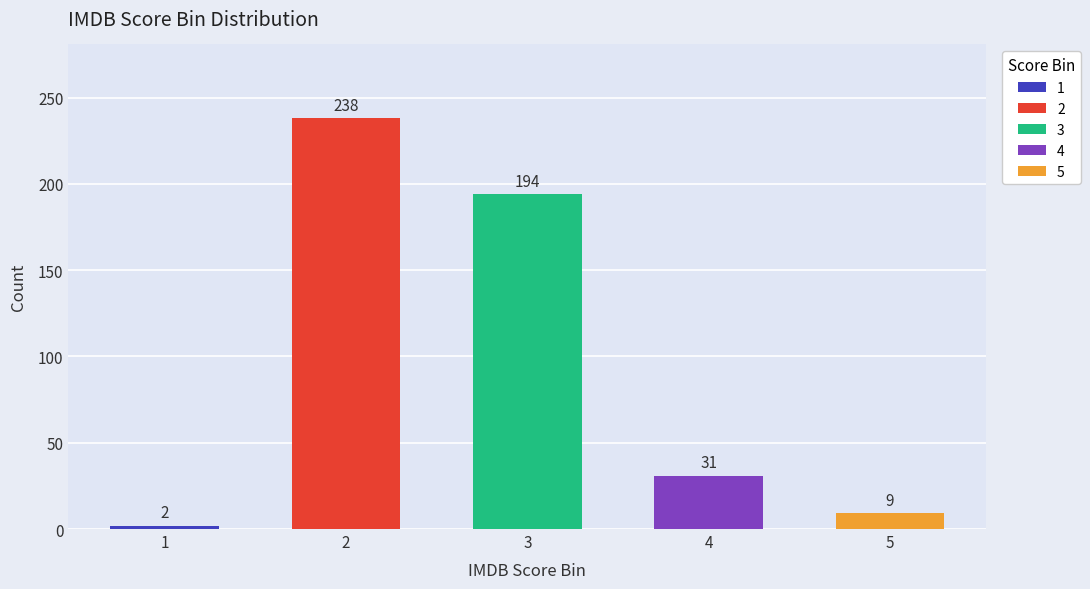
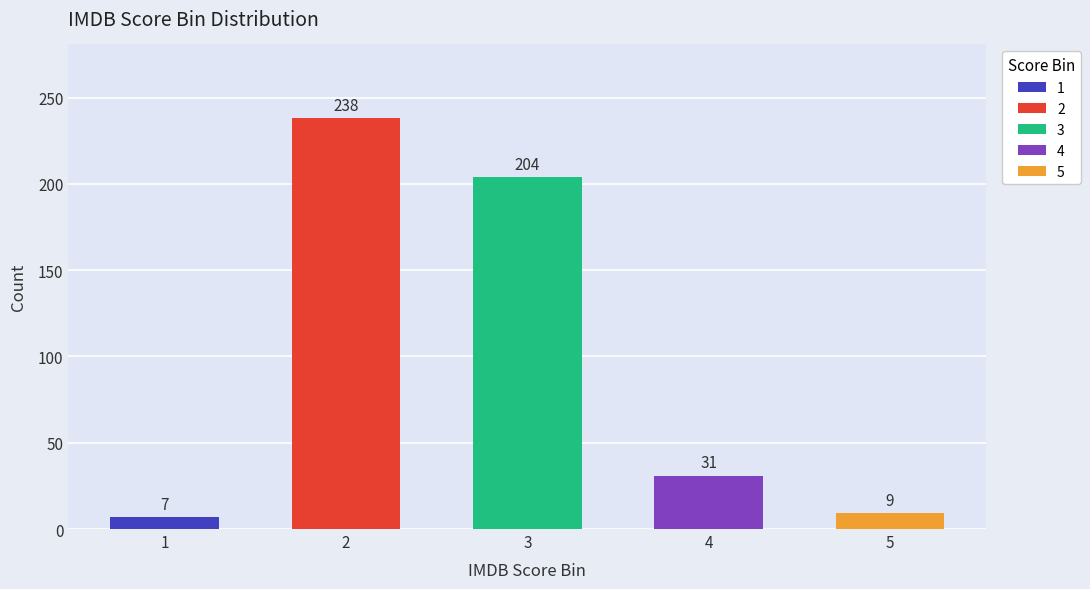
1: 2 -> 7
3: 194 -> 204
